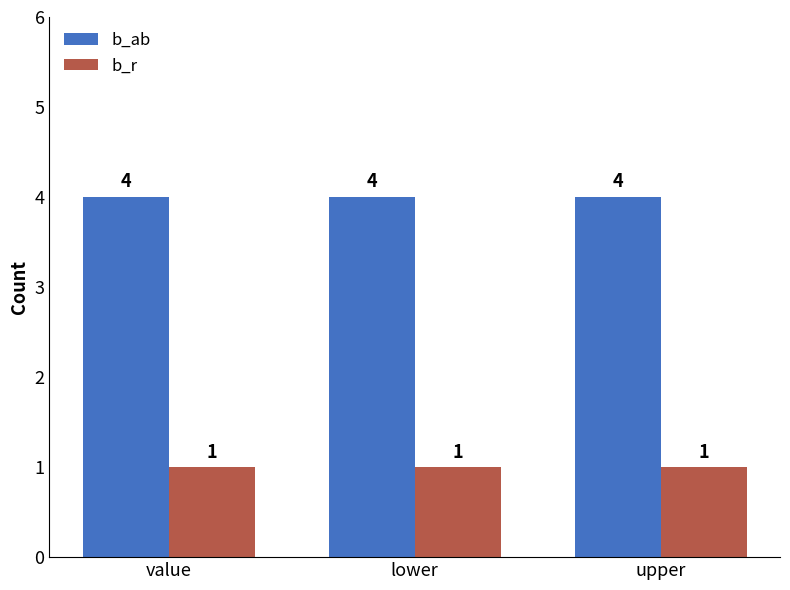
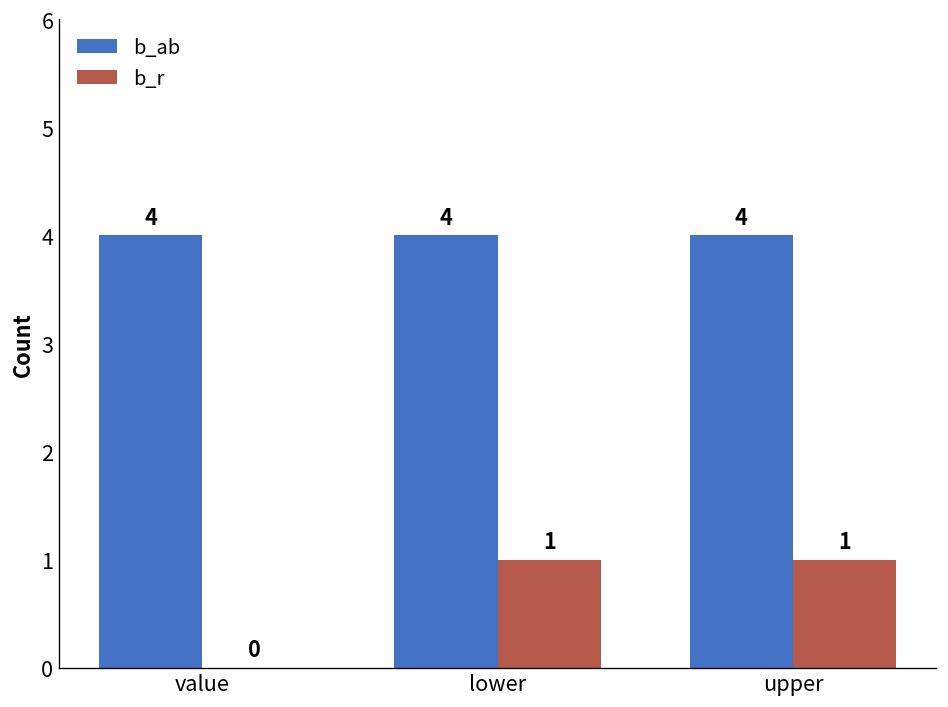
b_r, value: 1 -> 0
